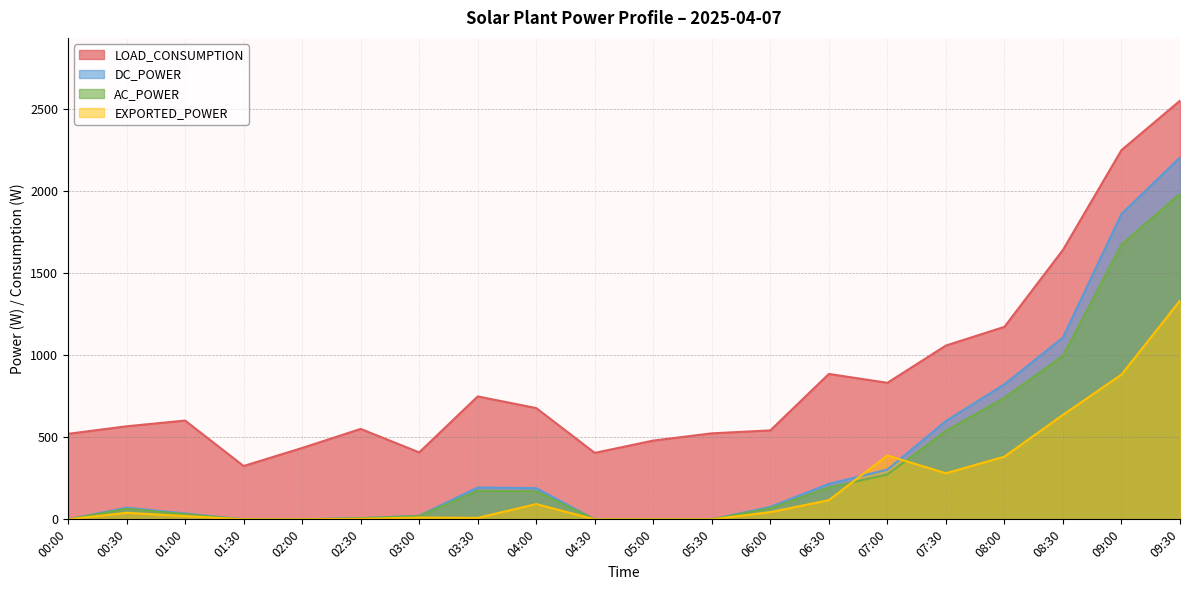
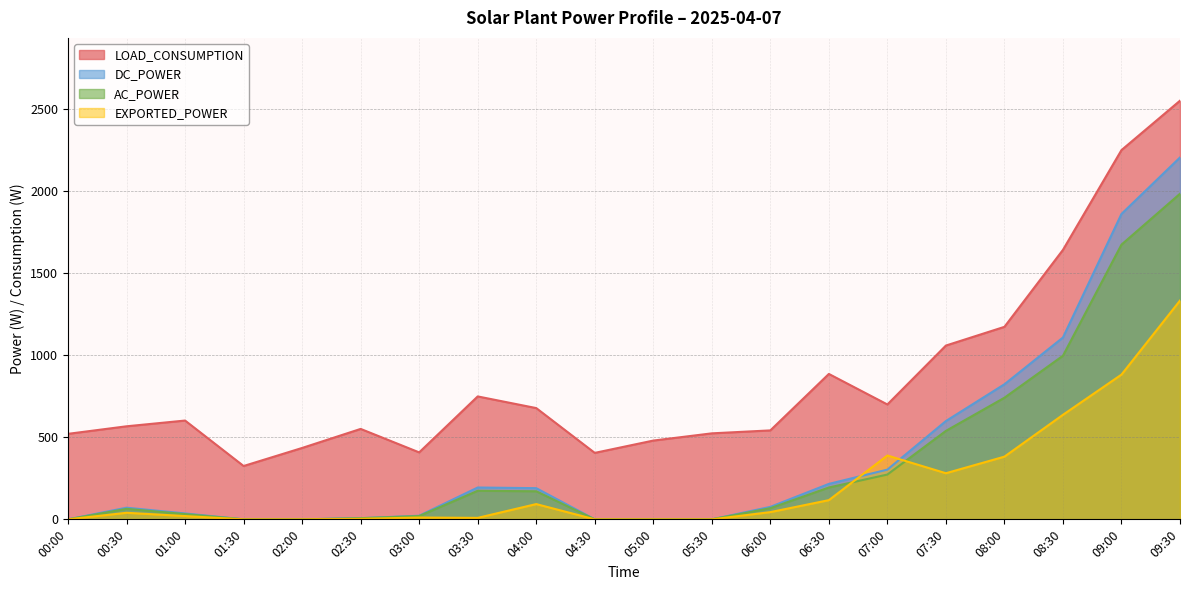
LOAD_CONSUMPTION, 07:00: 830 -> 700
